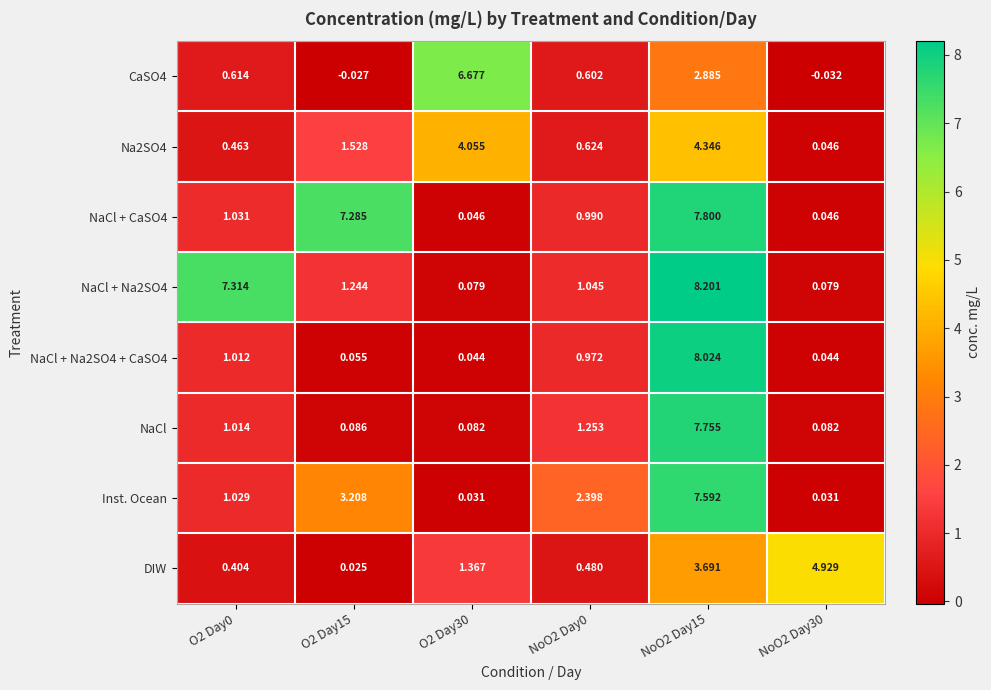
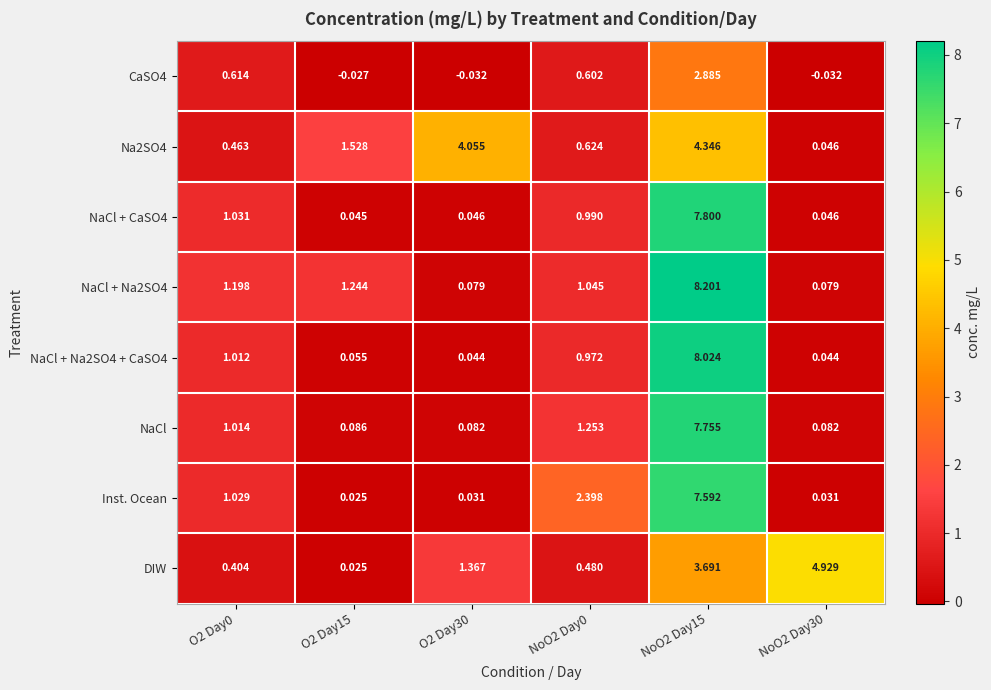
CaSO4, O2 Day30: 6.677 -> -0.032
NaCl + CaSO4, O2 Day15: 7.285 -> 0.045
NaCl + Na2SO4, O2 Day0: 7.314 -> 1.198
Inst. Ocean, O2 Day15: 3.208 -> 0.025
